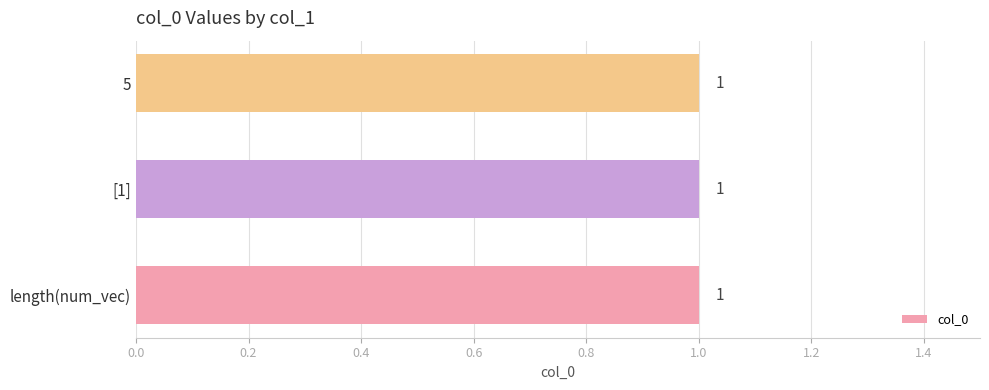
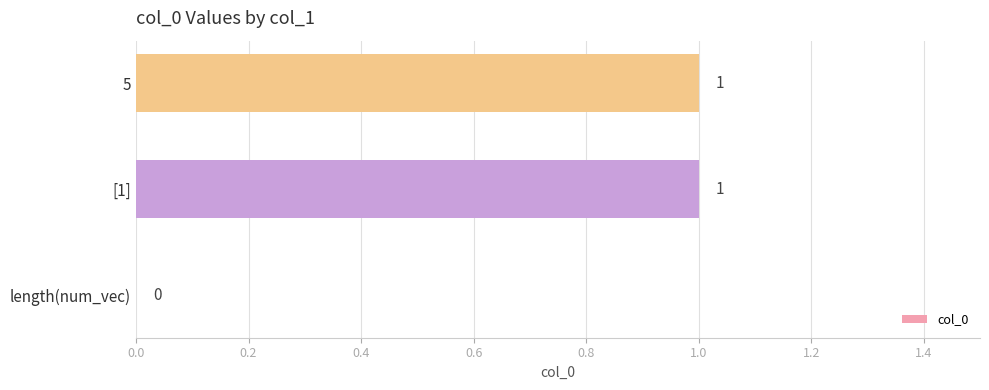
length(num_vec): 1 -> 0
